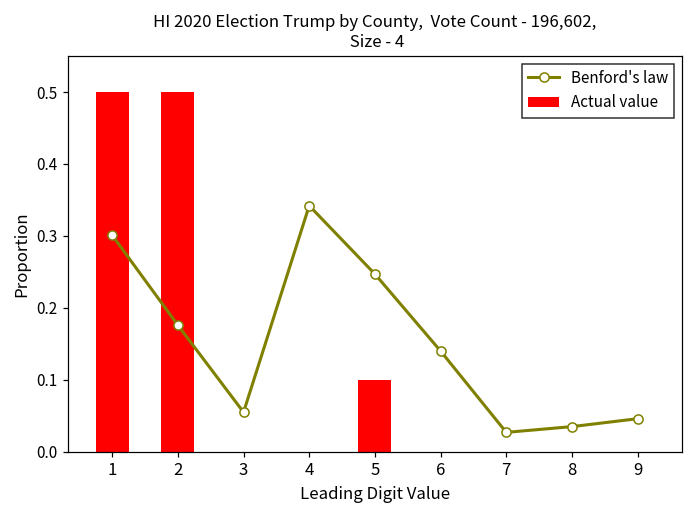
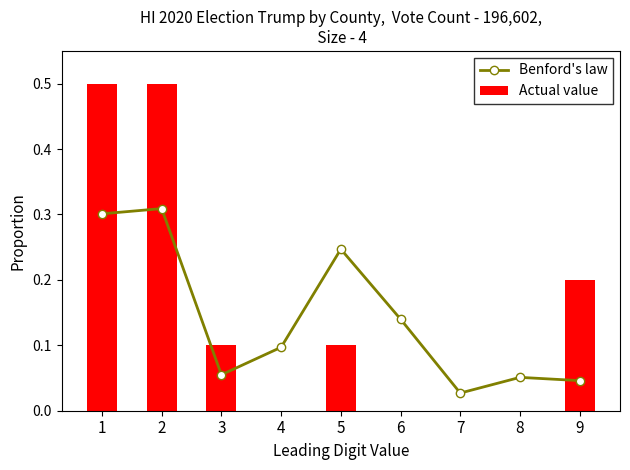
Benford's law, 2: 0.18 -> 0.31
Actual value, 3: 0.0 -> 0.1
Benford's law, 4: 0.34 -> 0.10
Benford's law, 8: 0.04 -> 0.05
Actual value, 9: 0.0 -> 0.2
